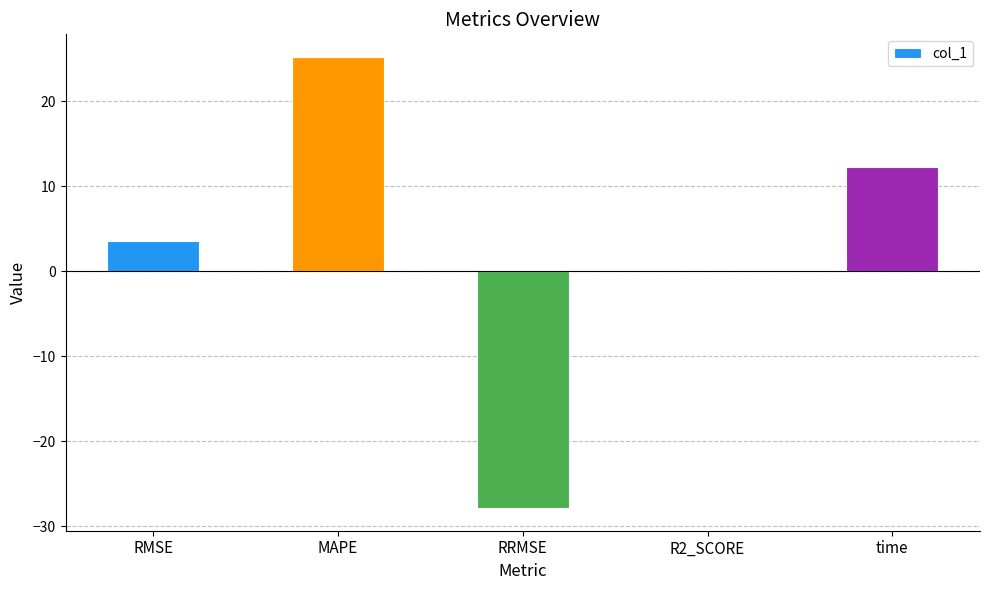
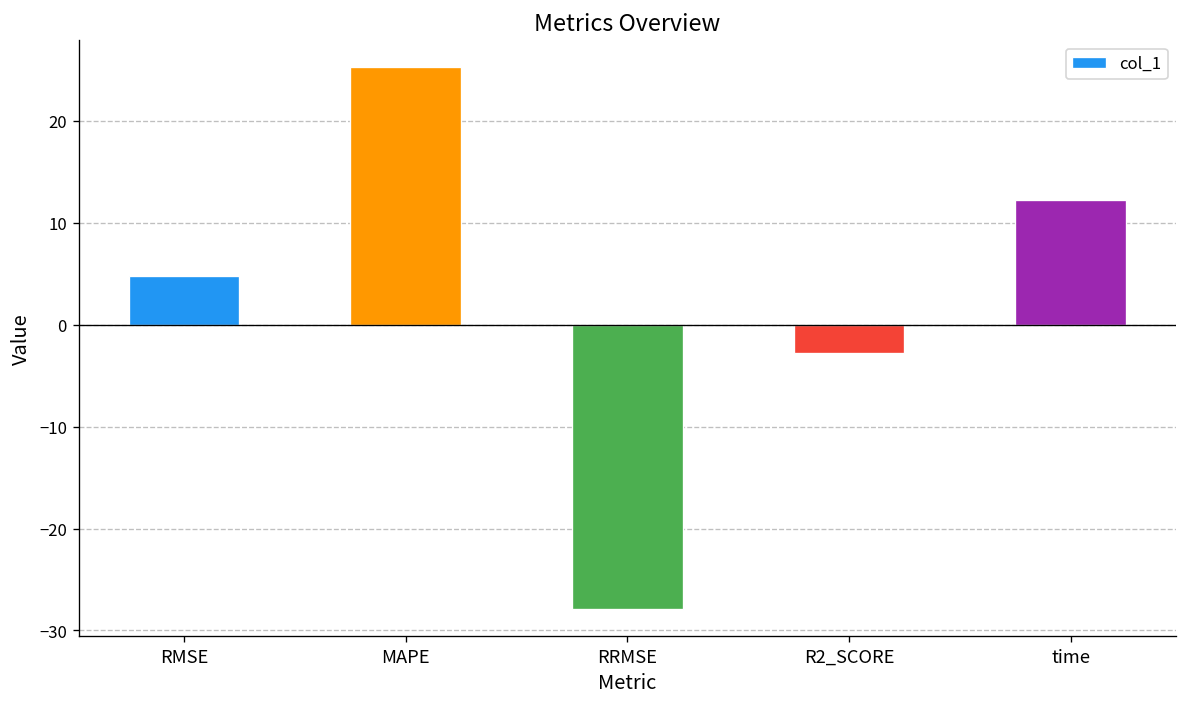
RMSE: 4 -> 5
R2_SCORE: 0 -> -3
